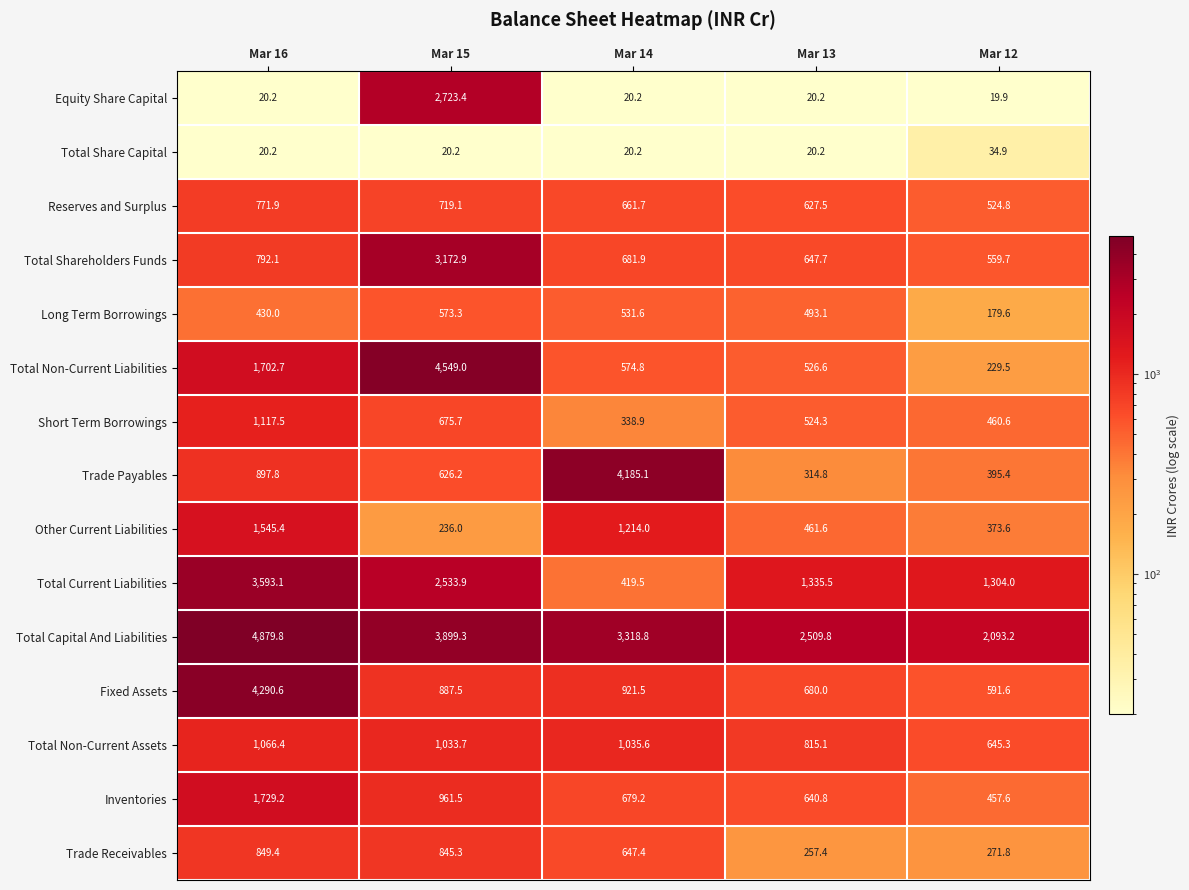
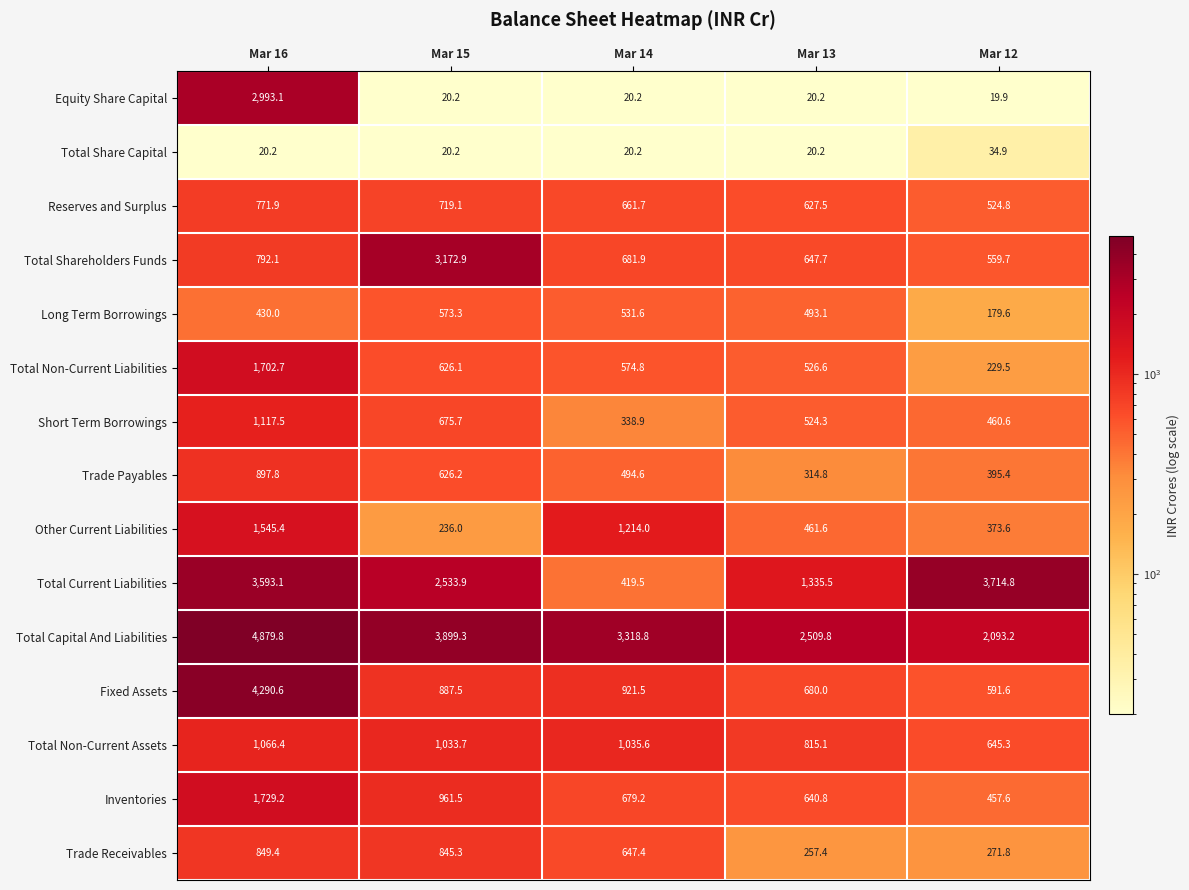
Equity Share Capital, Mar 16: 20.2 -> 2,993.1
Equity Share Capital, Mar 15: 2,723.4 -> 20.2
Total Non-Current Liabilities, Mar 15: 4,549.0 -> 626.1
Trade Payables, Mar 14: 4,185.1 -> 494.6
Total Current Liabilities, Mar 12: 1,304.0 -> 3,714.8
